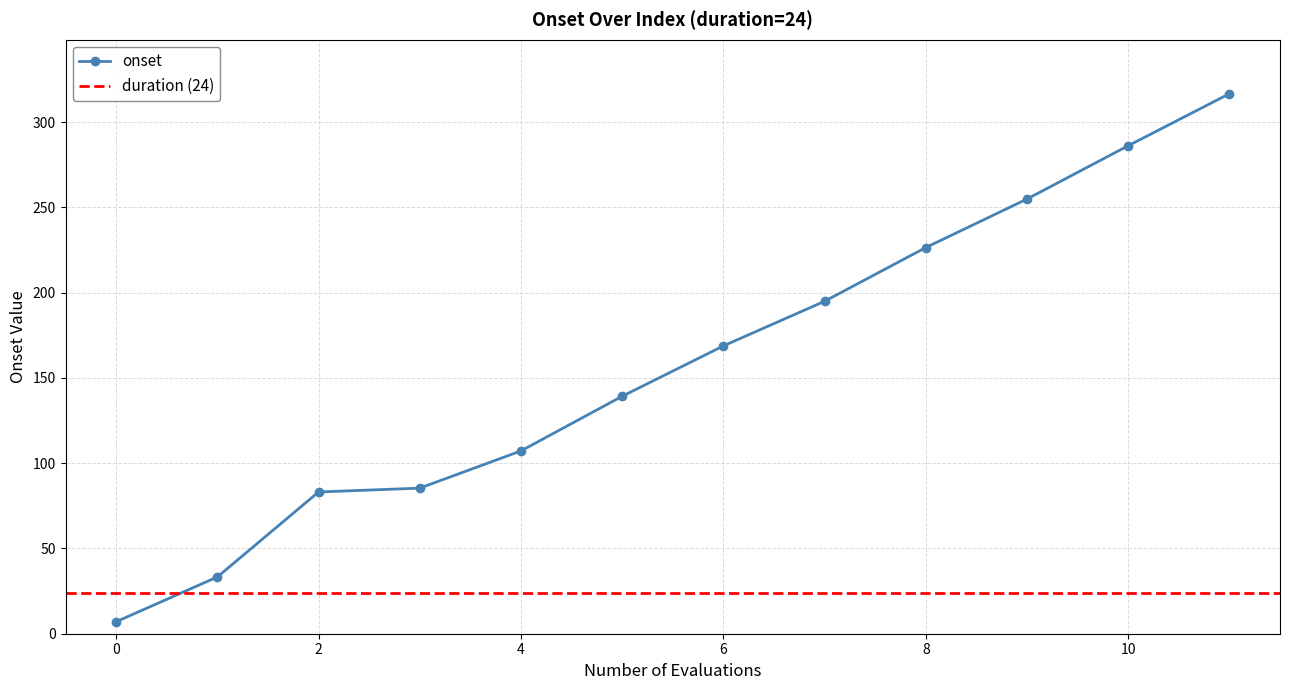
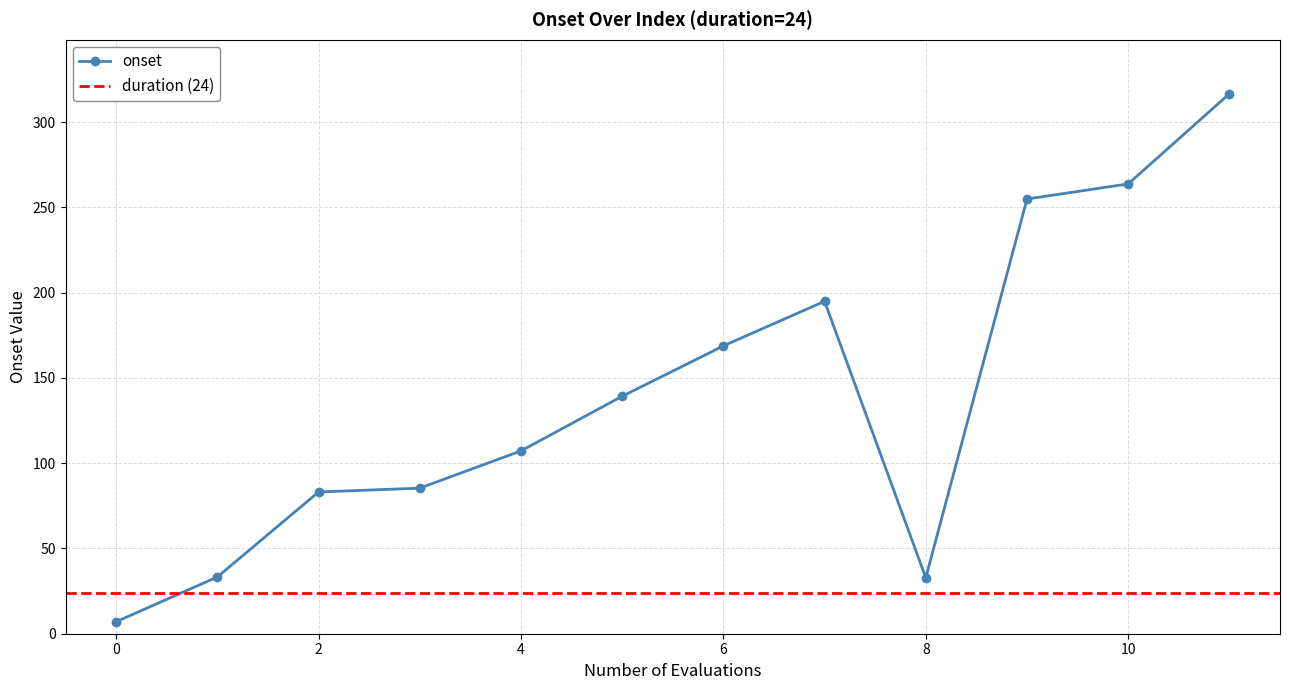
8: 226 -> 33
10: 286 -> 264
